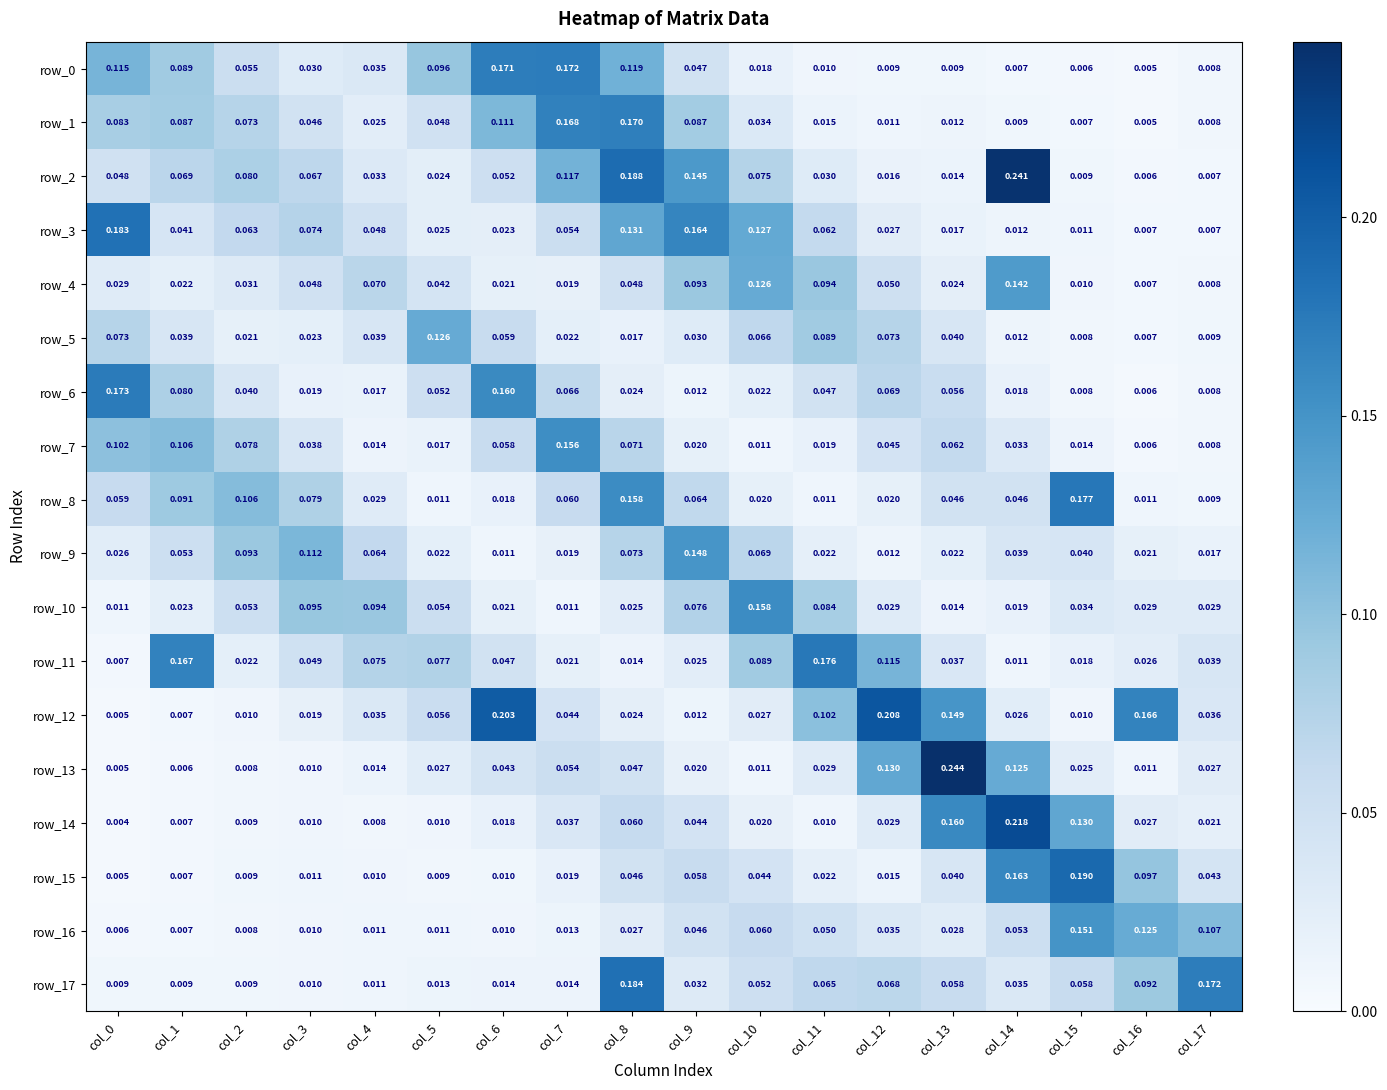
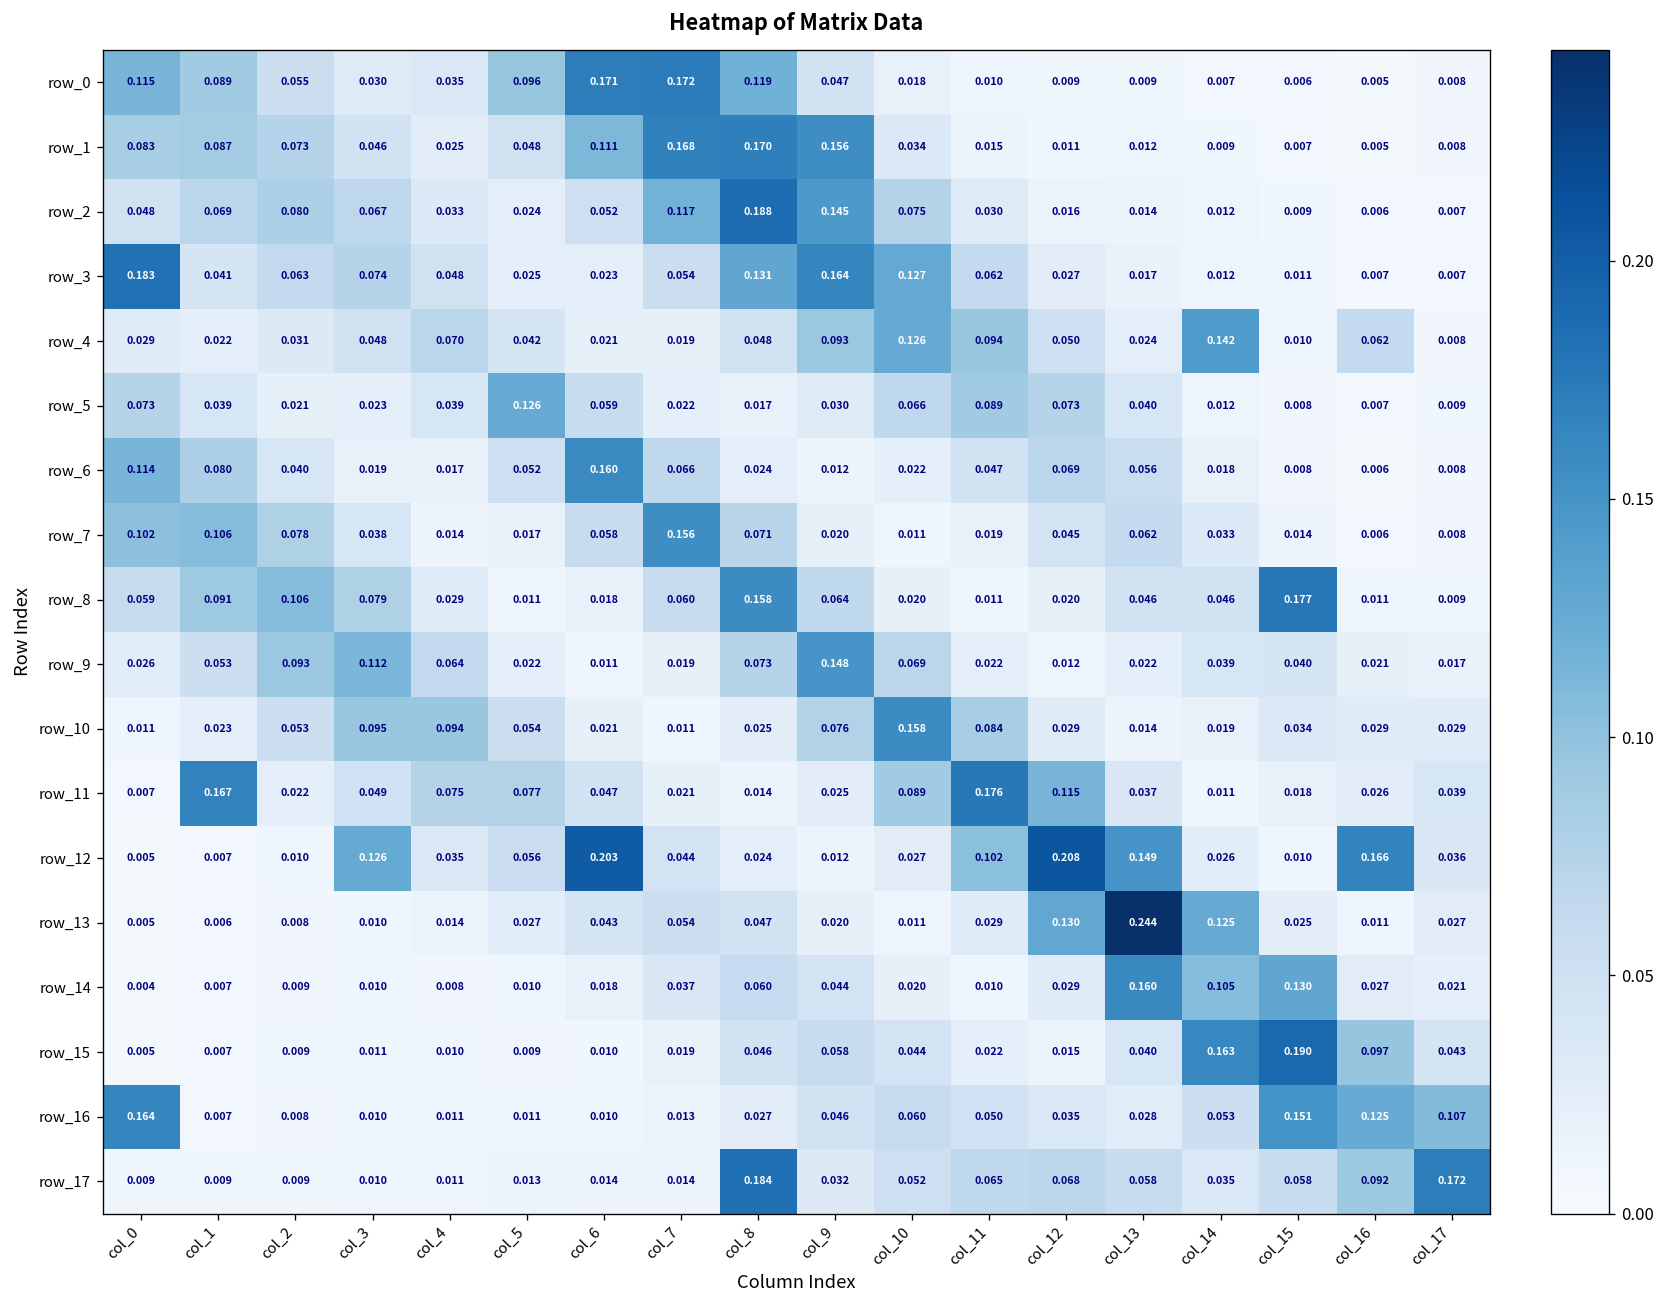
row_1, col_9: 0.087 -> 0.156
row_2, col_14: 0.241 -> 0.012
row_4, col_16: 0.007 -> 0.062
row_6, col_0: 0.173 -> 0.114
row_12, col_3: 0.019 -> 0.126
row_14, col_14: 0.218 -> 0.105
row_16, col_0: 0.006 -> 0.164
